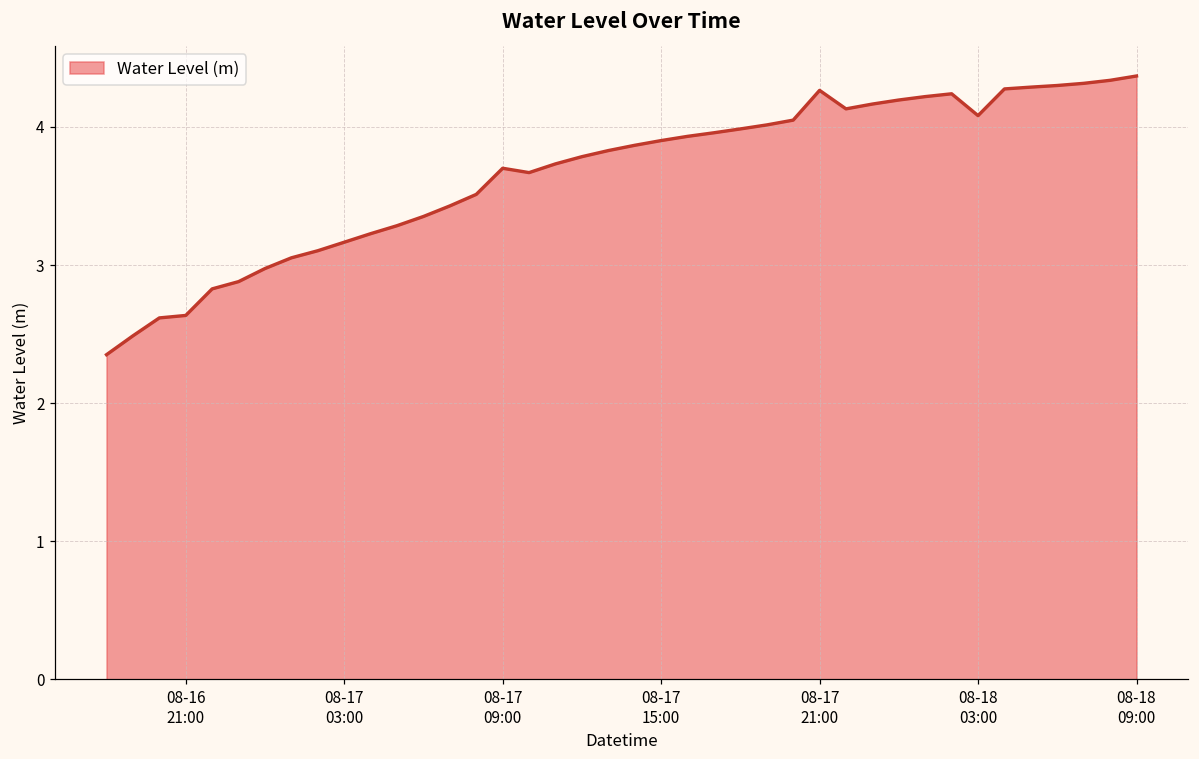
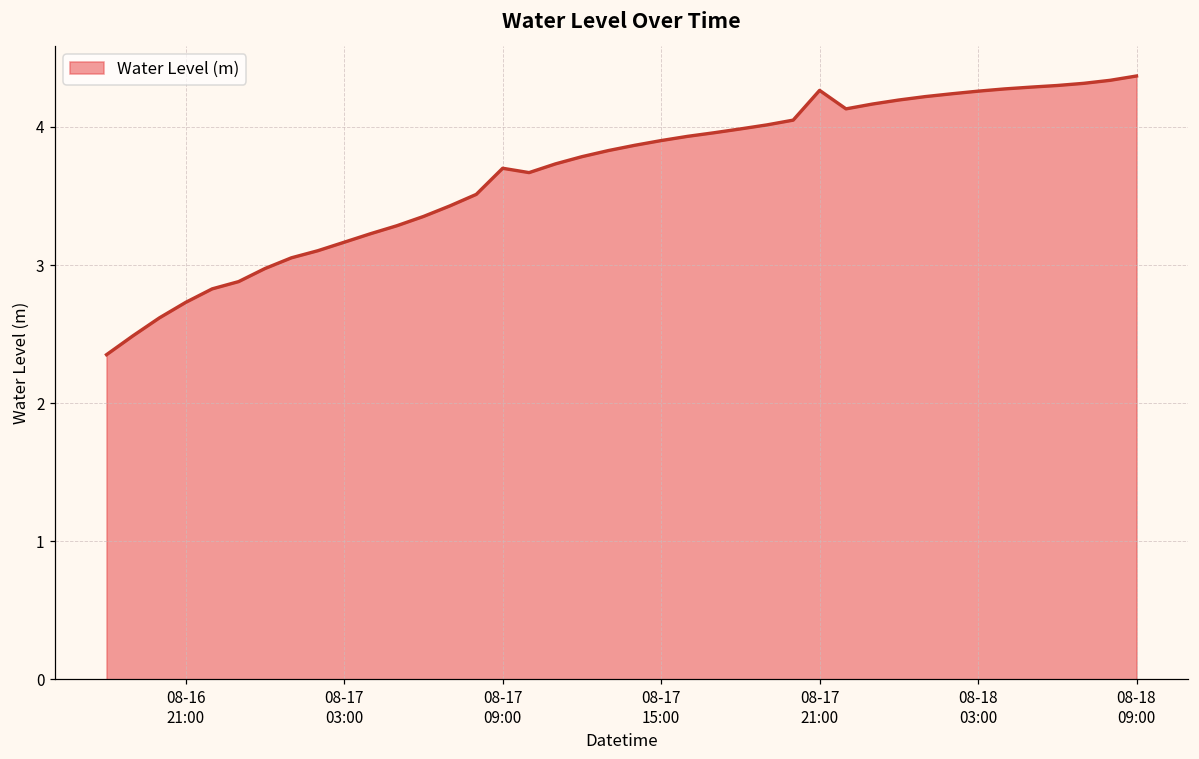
08-16 21:00: 2.64 -> 2.73
08-18 03:00: 4.08 -> 4.26
